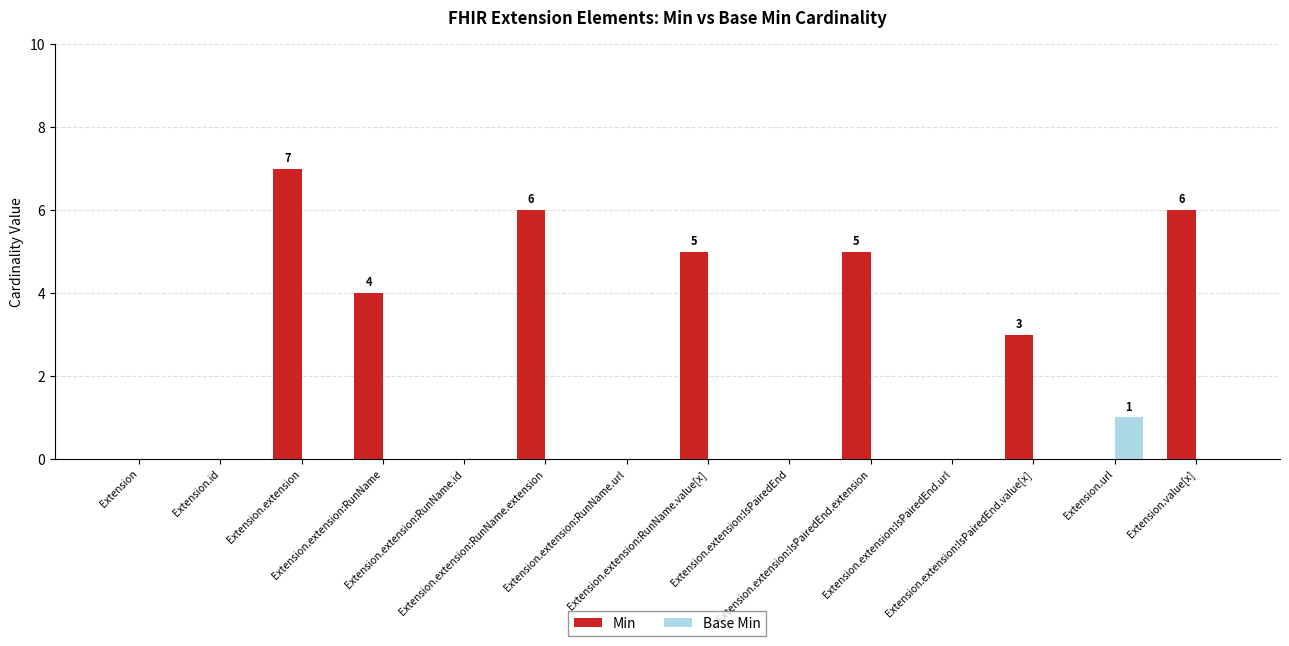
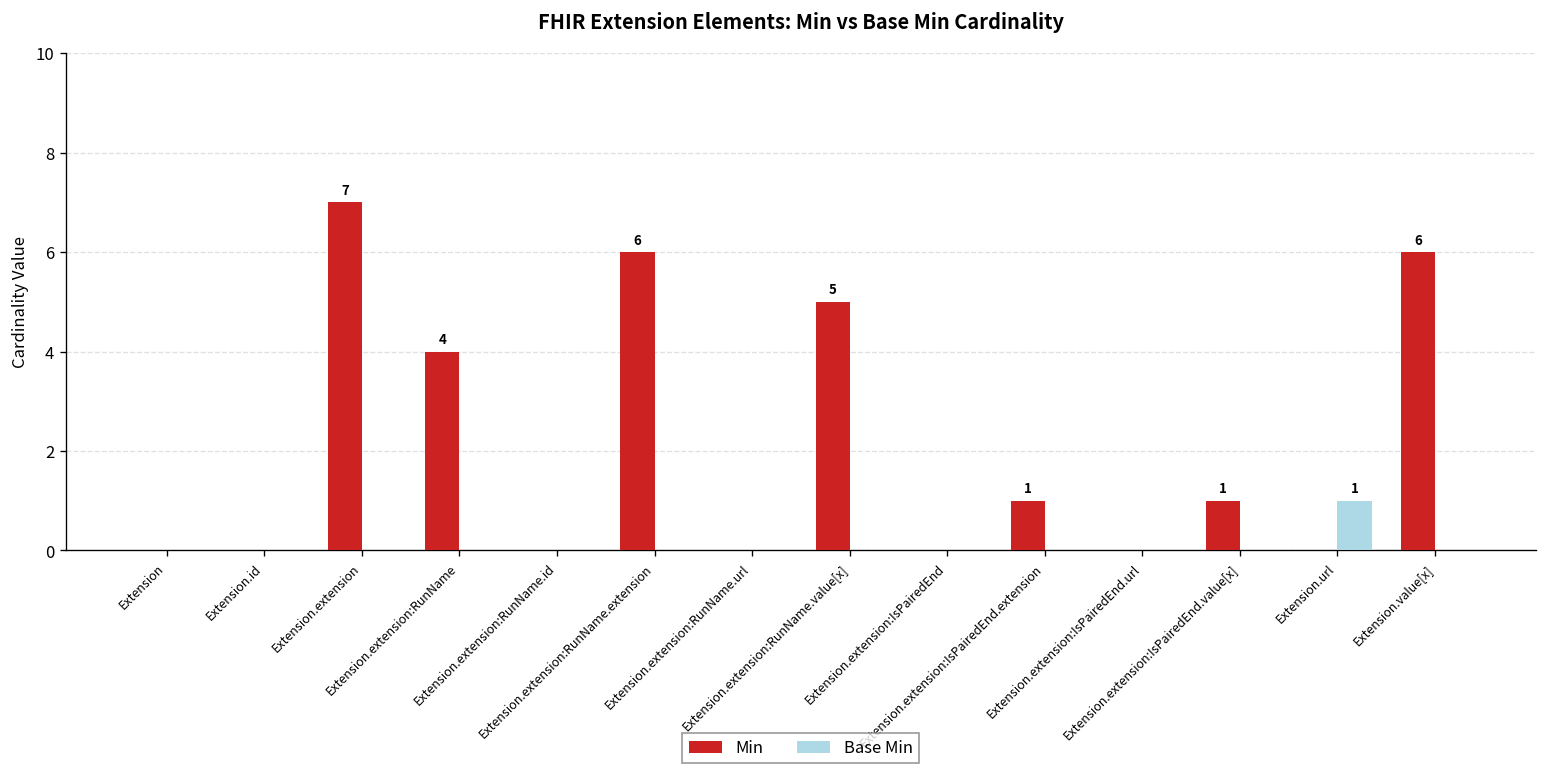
Min, Extension.extension:IsPairedEnd.extension: 5 -> 1
Min, Extension.extension:IsPairedEnd.value[x]: 3 -> 1
